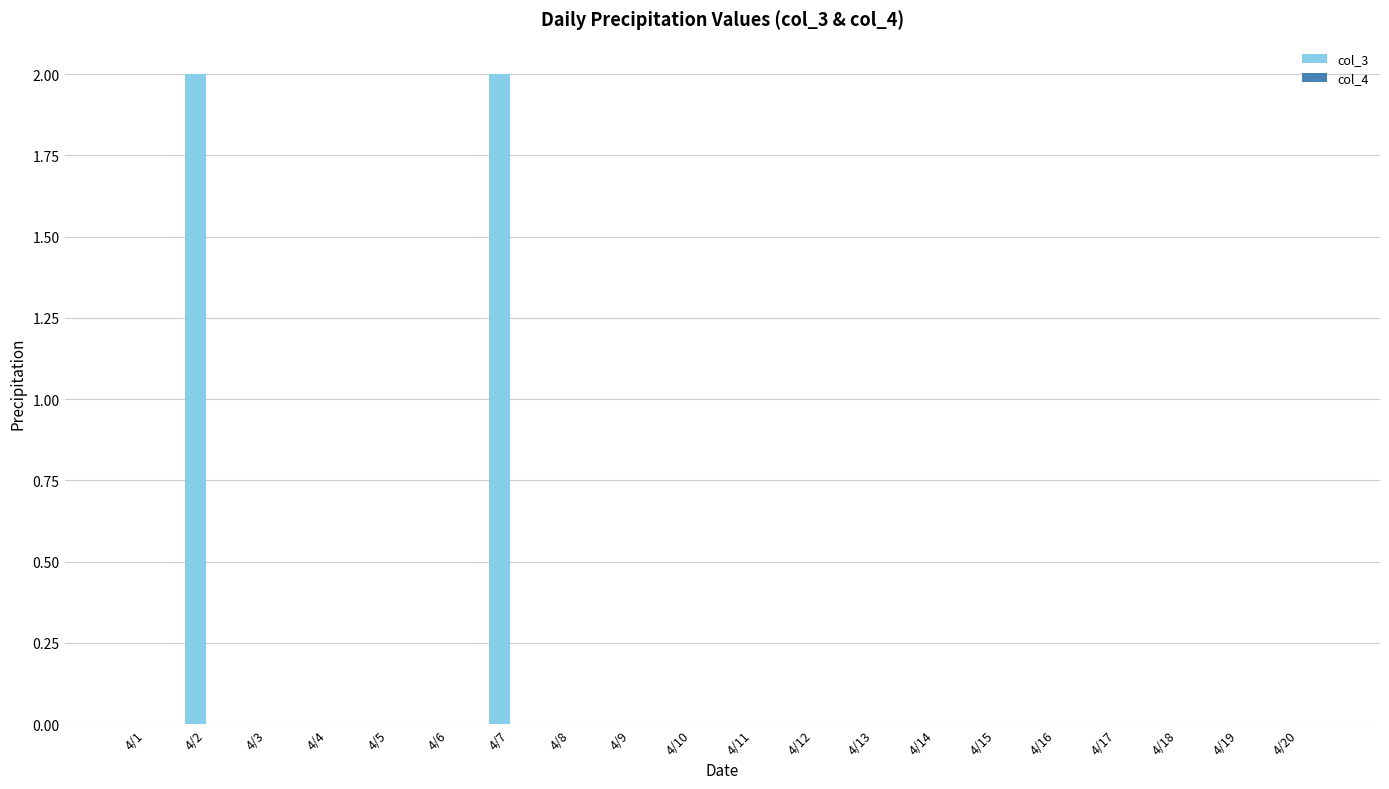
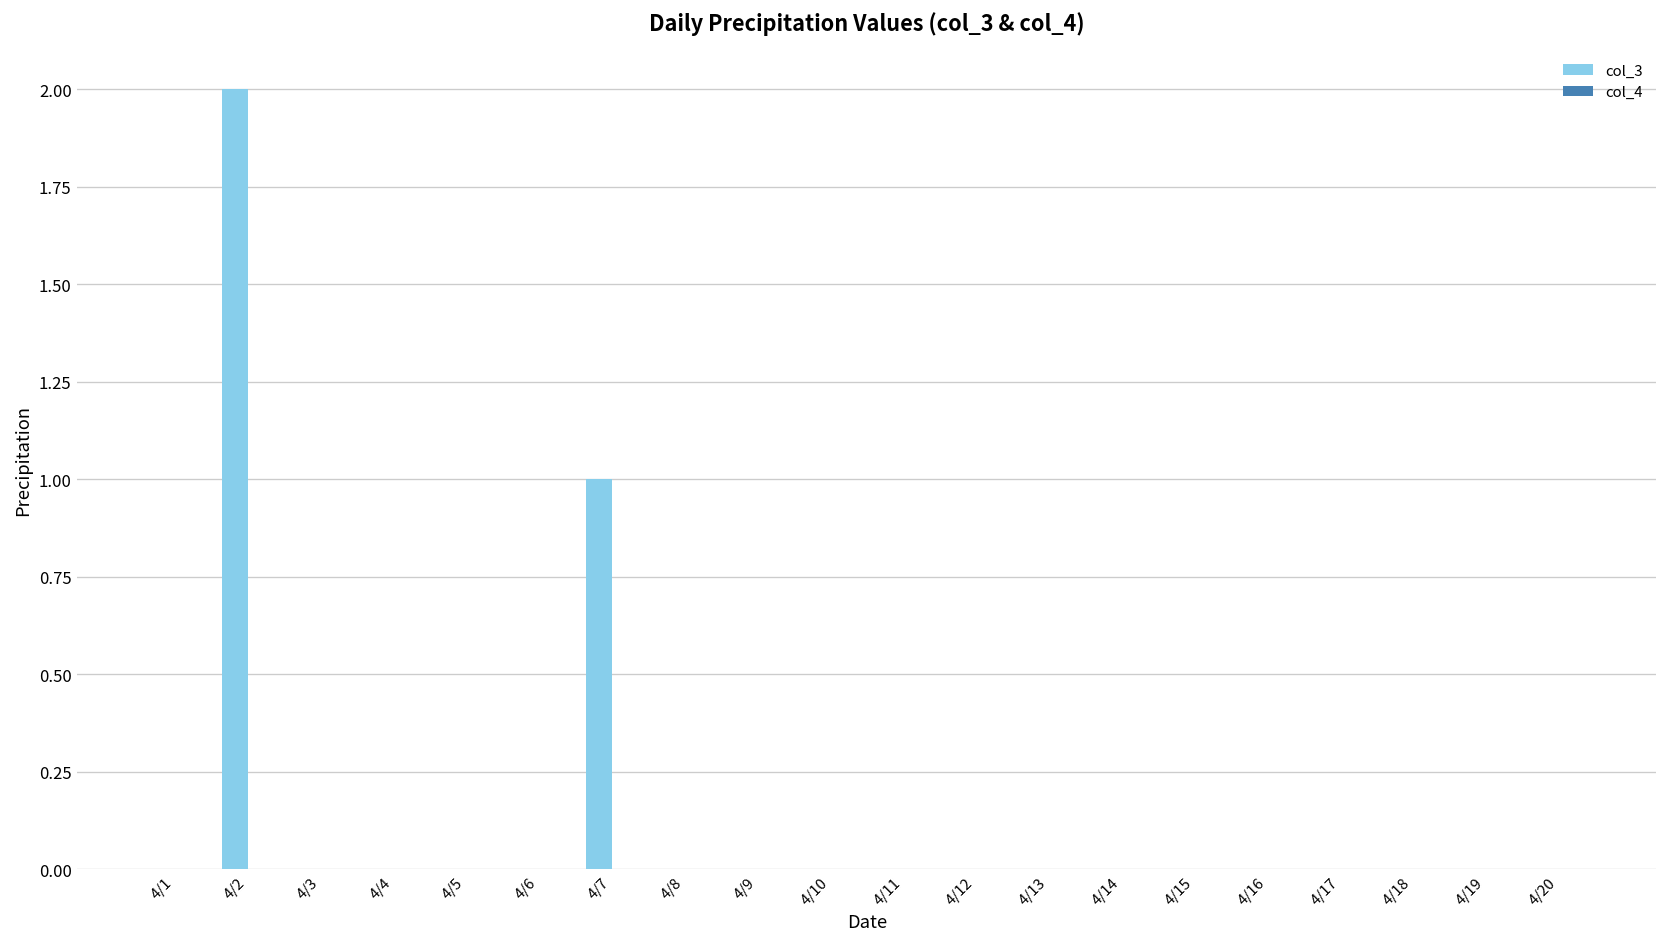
col_3, 4/7: 2 -> 1
